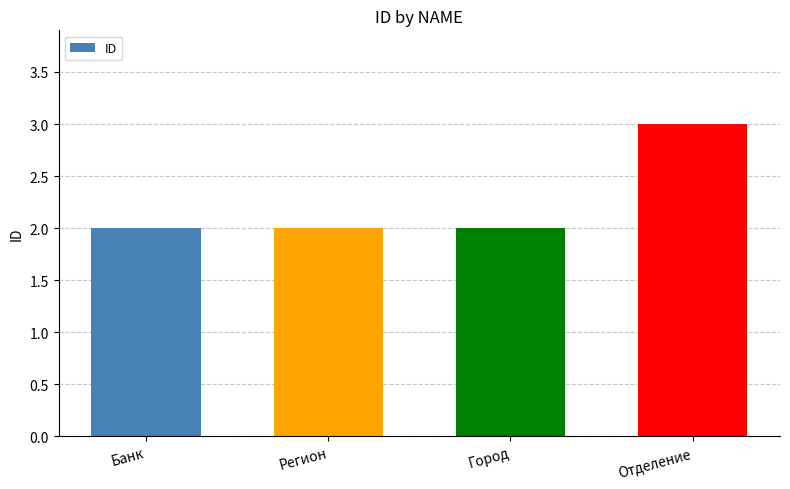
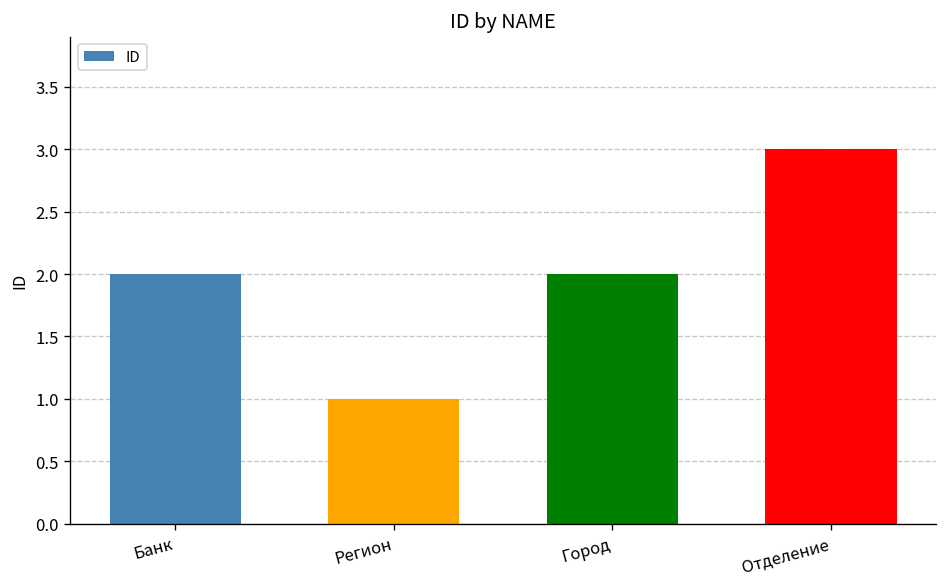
Регион: 2 -> 1
